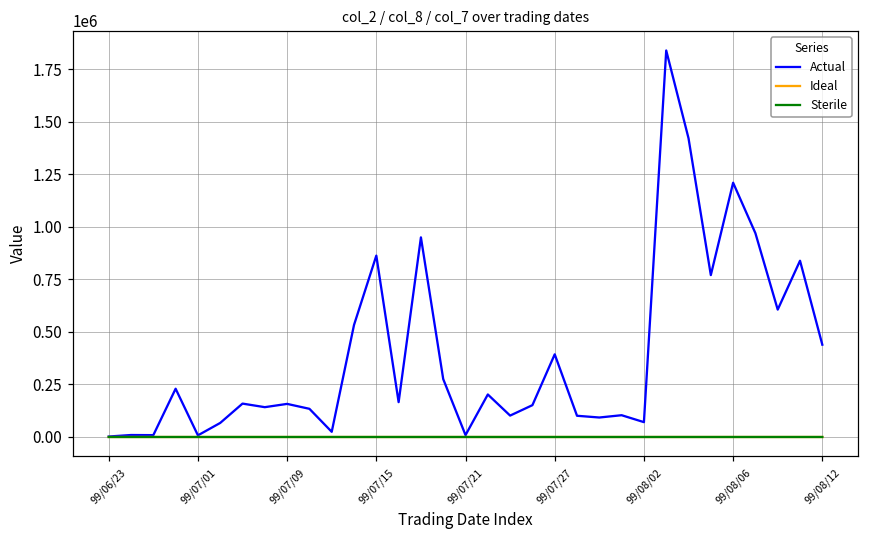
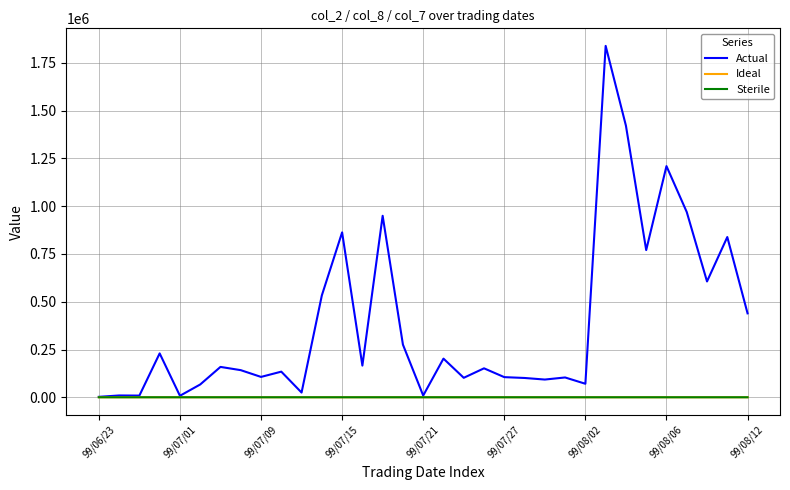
Actual, 99/07/09: 160000 -> 110000
Actual, 99/07/27: 390000 -> 110000
